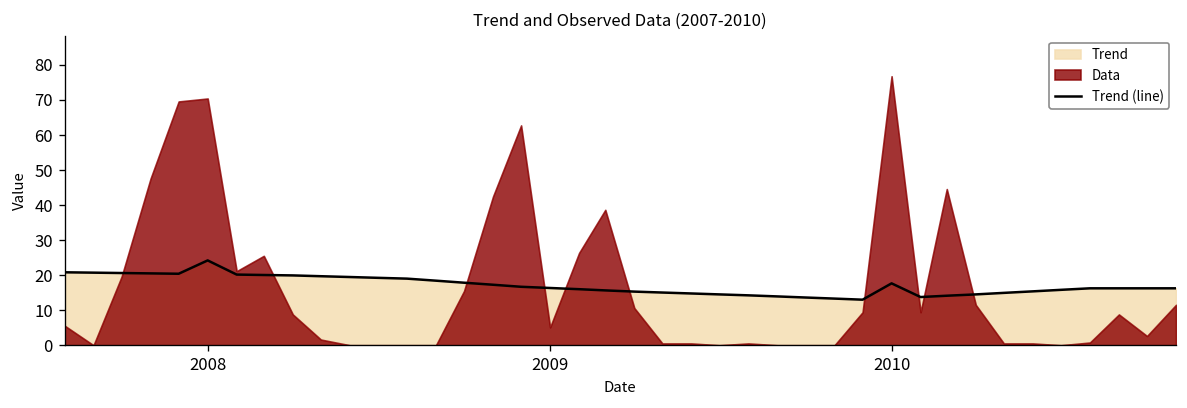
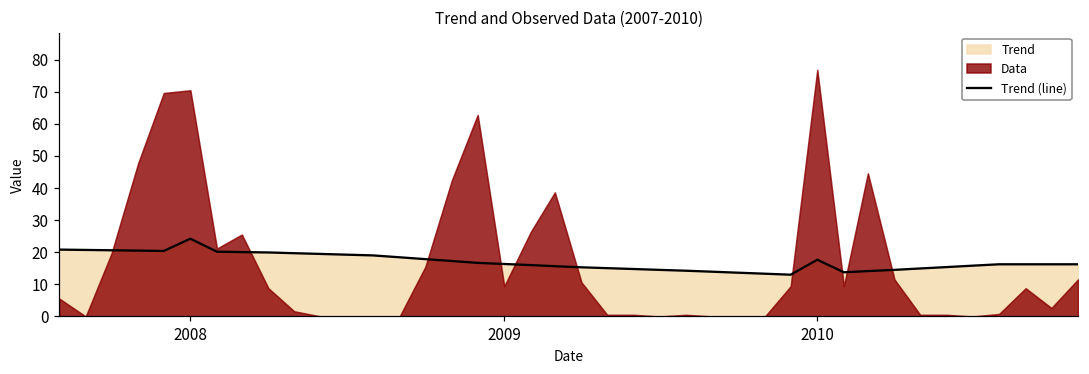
Data, 2009: 5 -> 9
